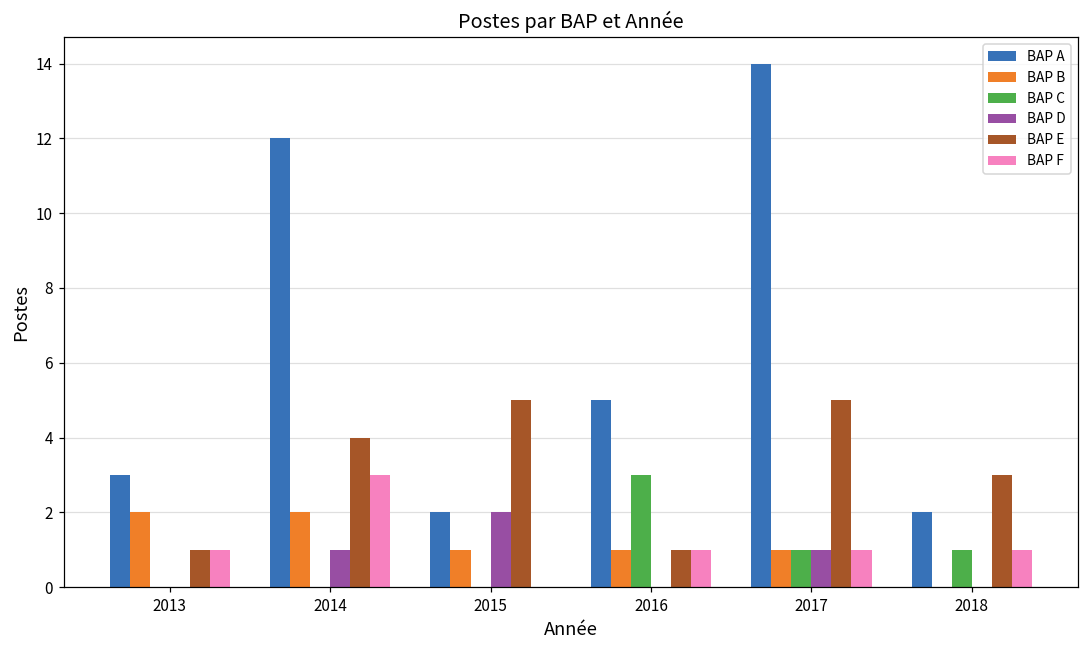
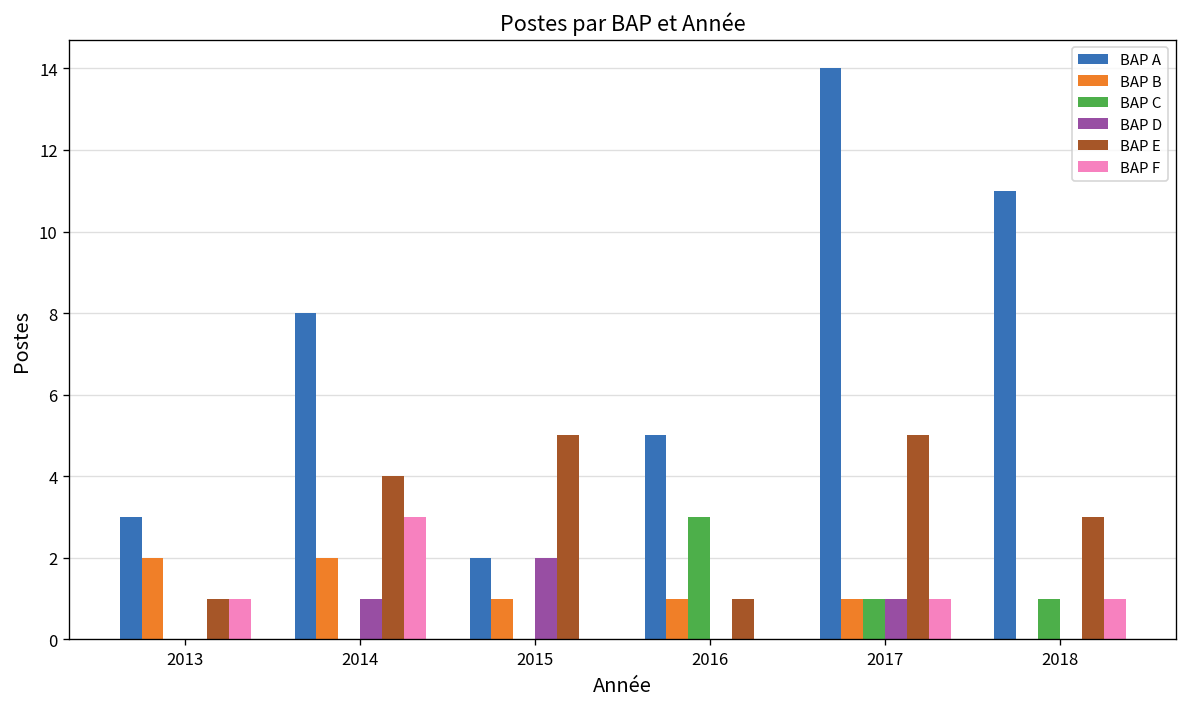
BAP A, 2014: 12 -> 8
BAP F, 2016: 1 -> 0
BAP A, 2018: 2 -> 11
